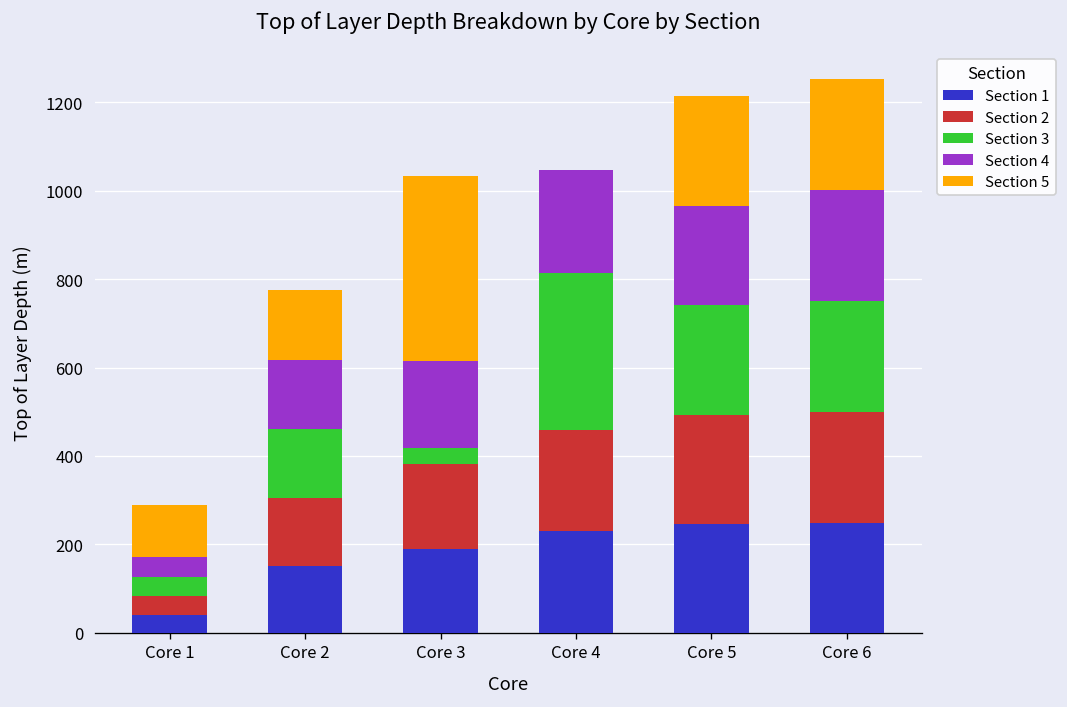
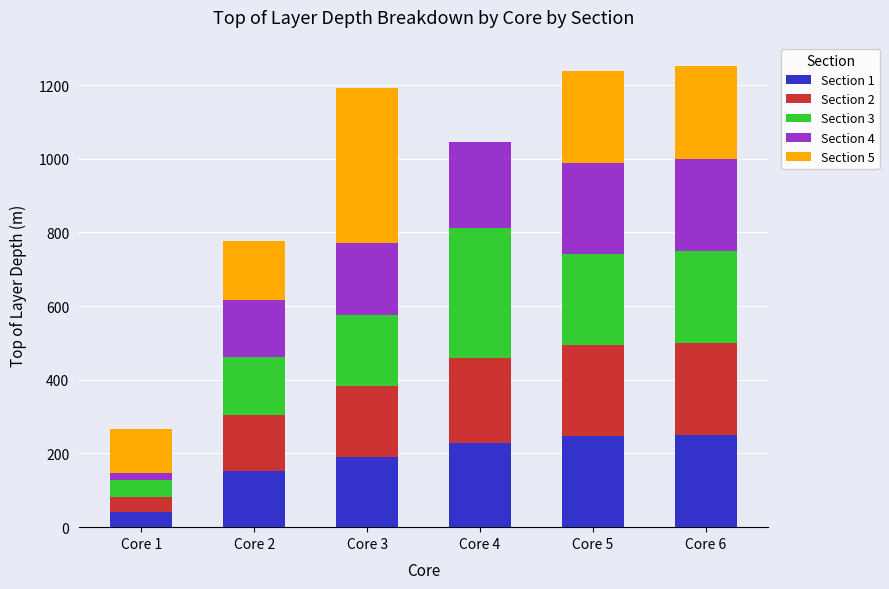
Section 4, Core 1: 50 -> 20
Section 3, Core 3: 40 -> 190
Section 4, Core 5: 220 -> 250
